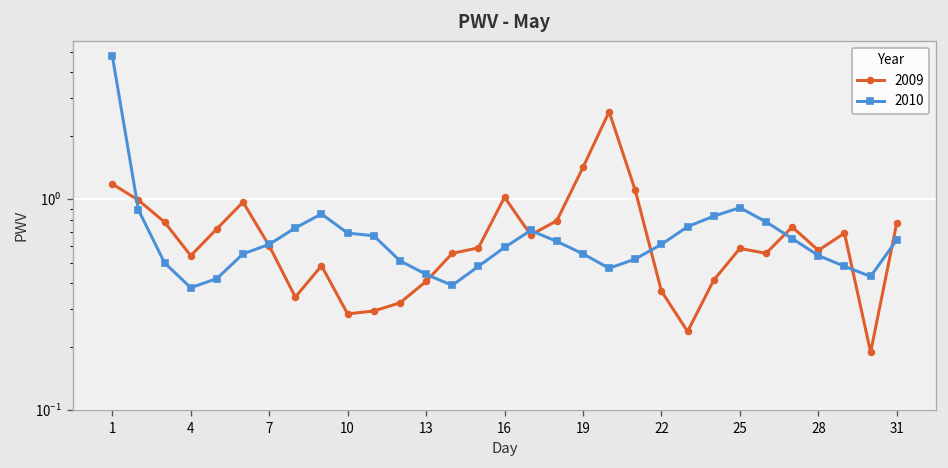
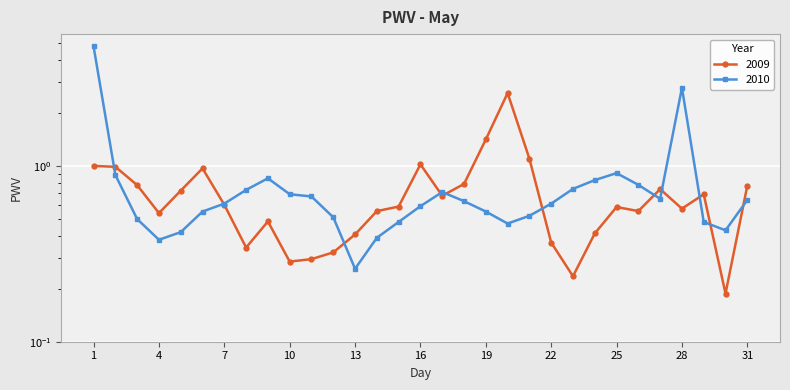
2009, 1: 1.2 -> 1.0
2010, 13: 0.44 -> 0.26
2010, 28: 0.54 -> 2.8
